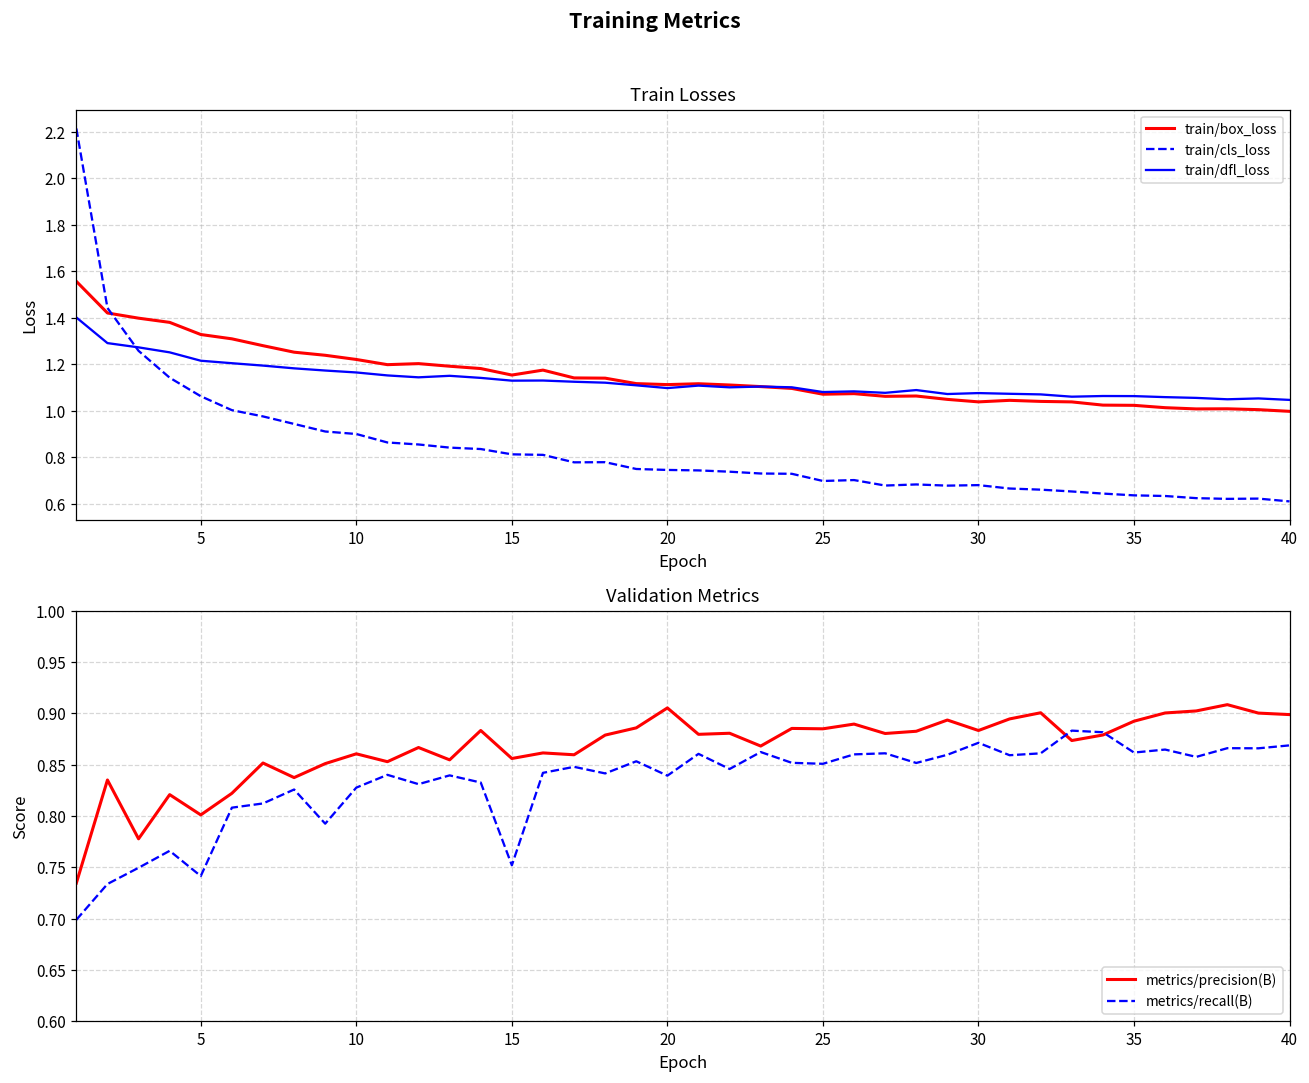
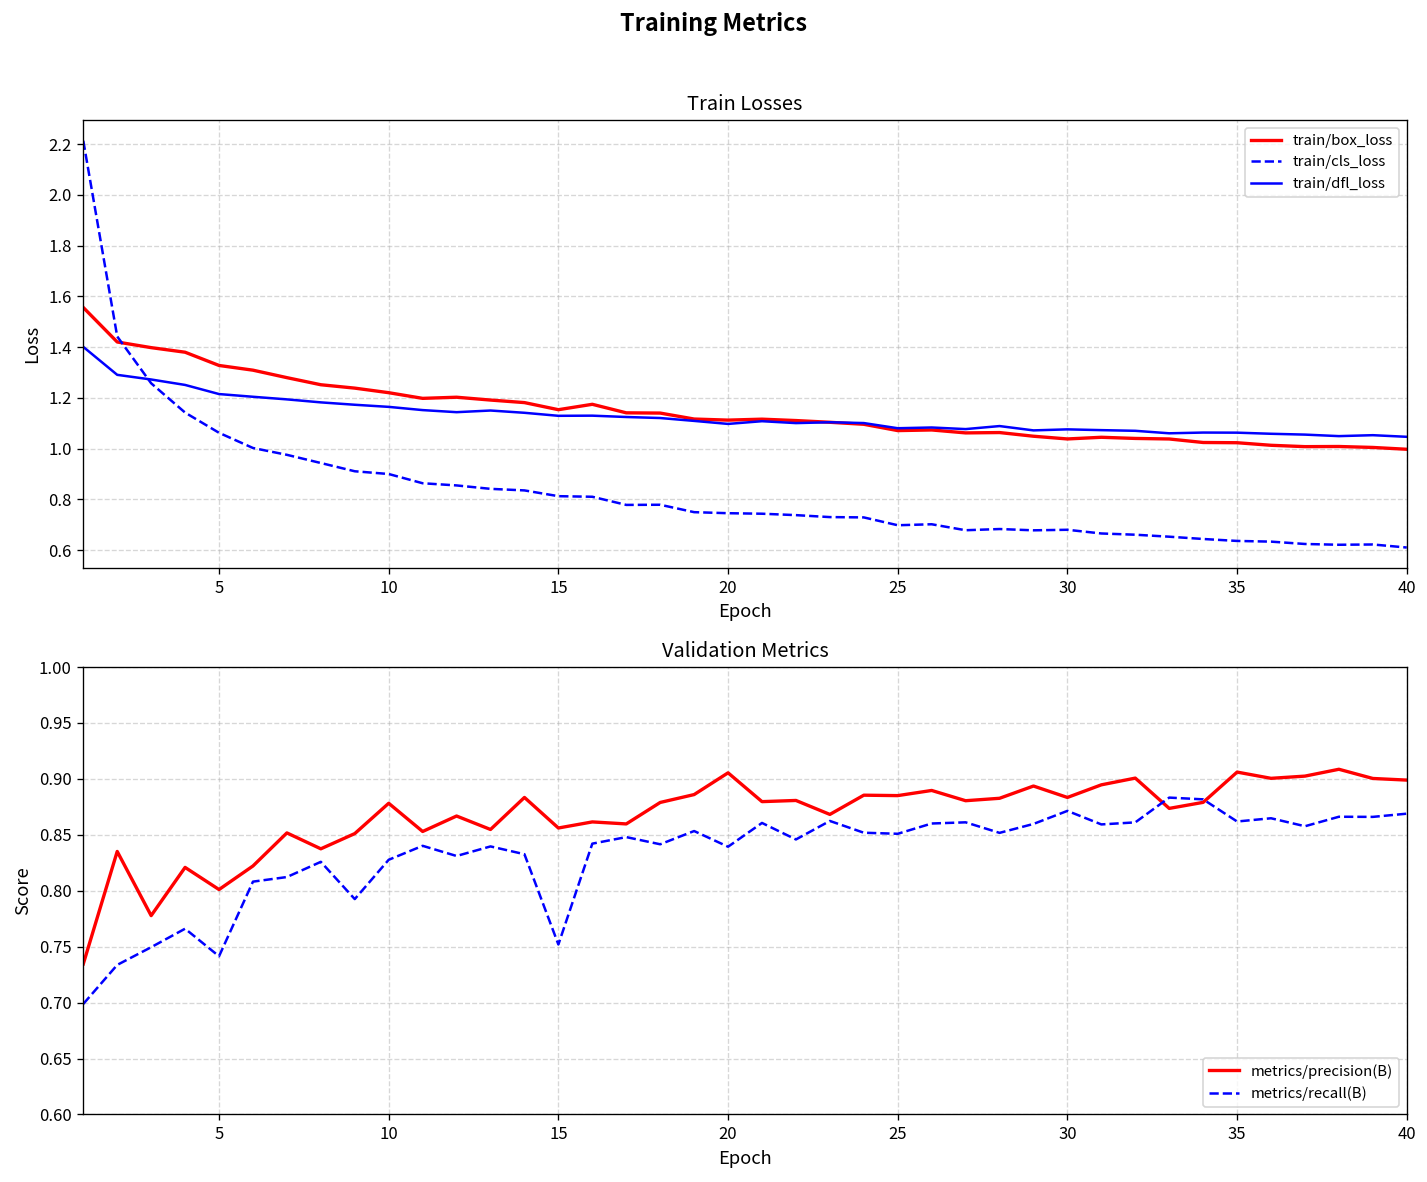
Validation Metrics, metrics/precision(B), 10: 0.86 -> 0.88
Validation Metrics, metrics/precision(B), 35: 0.89 -> 0.91
